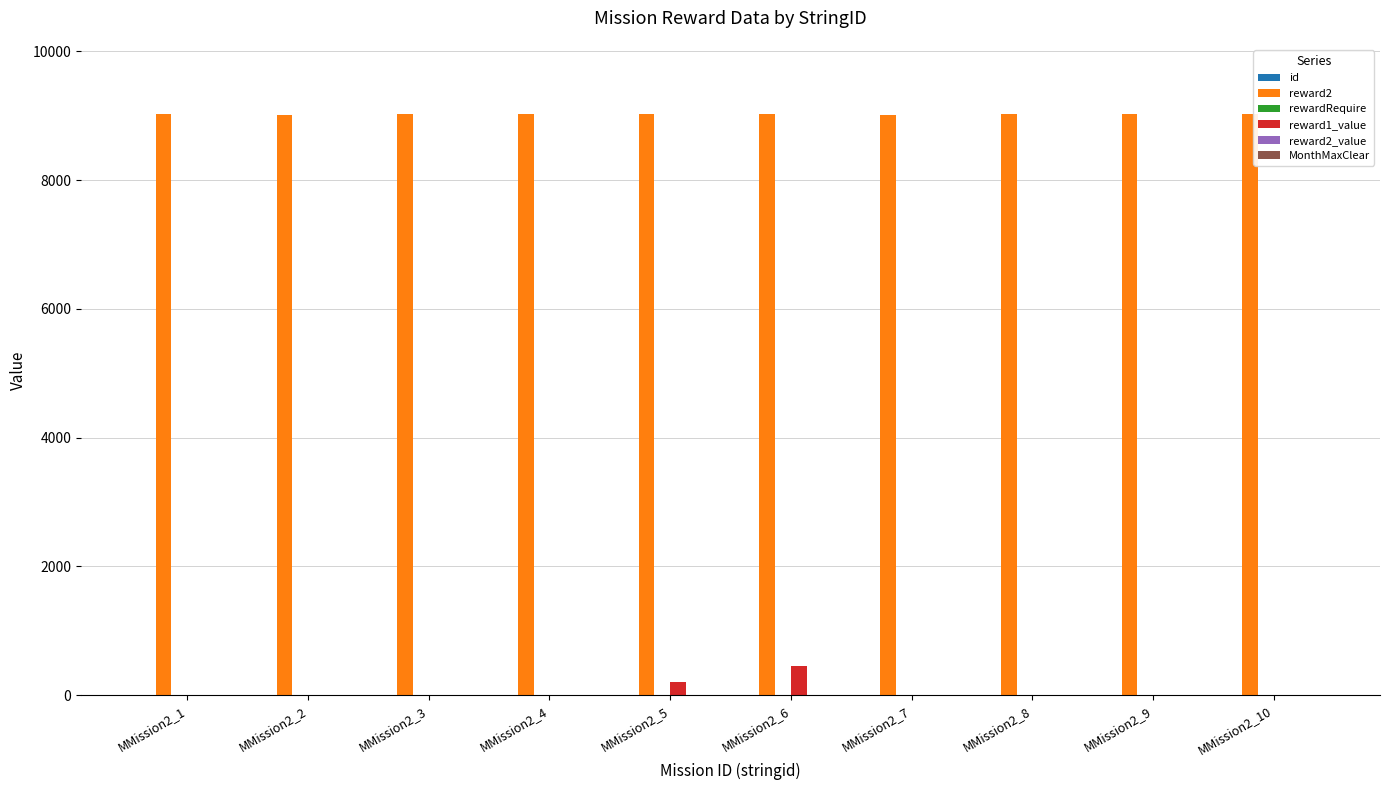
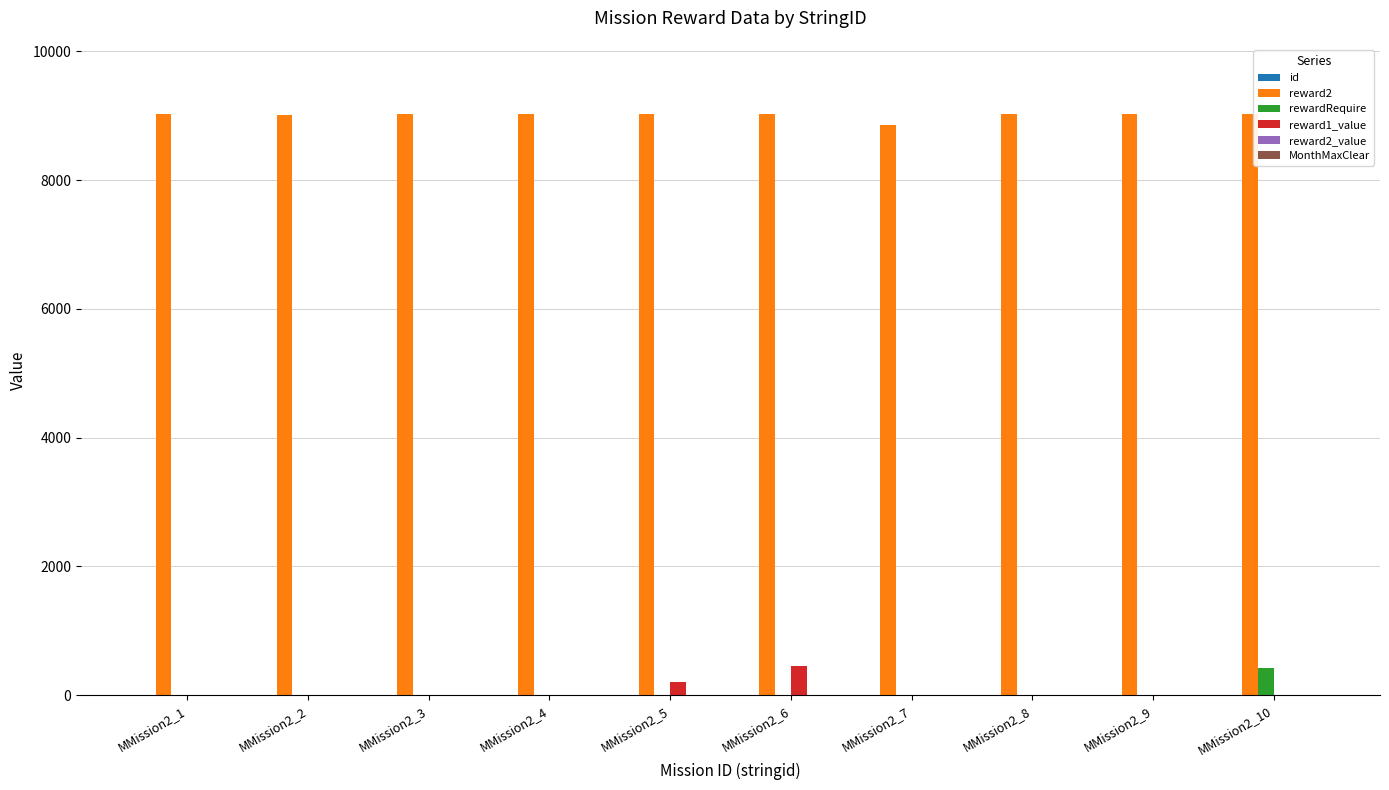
reward2, MMission2_7: 9000 -> 8900
rewardRequire, MMission2_10: 0 -> 400
